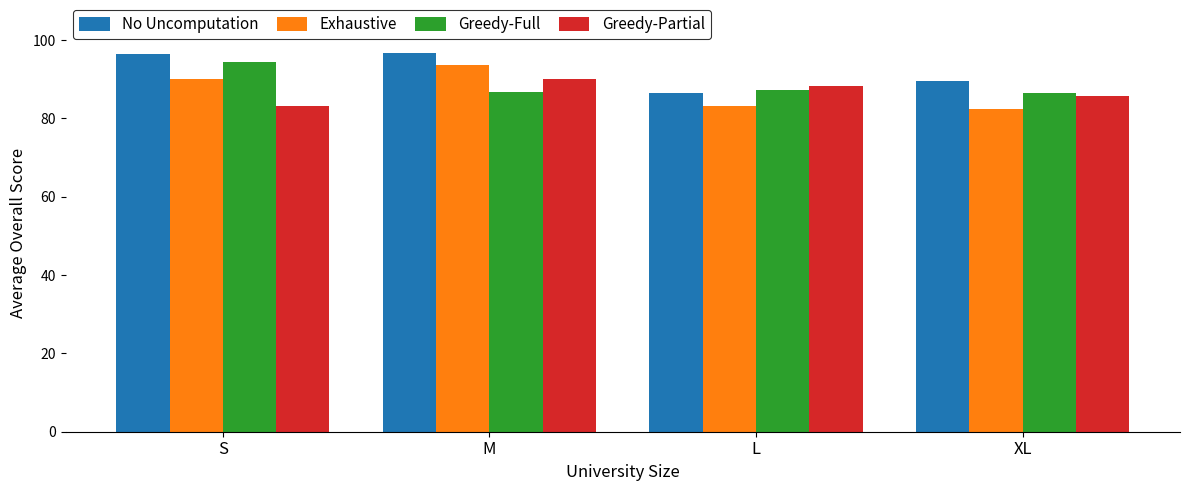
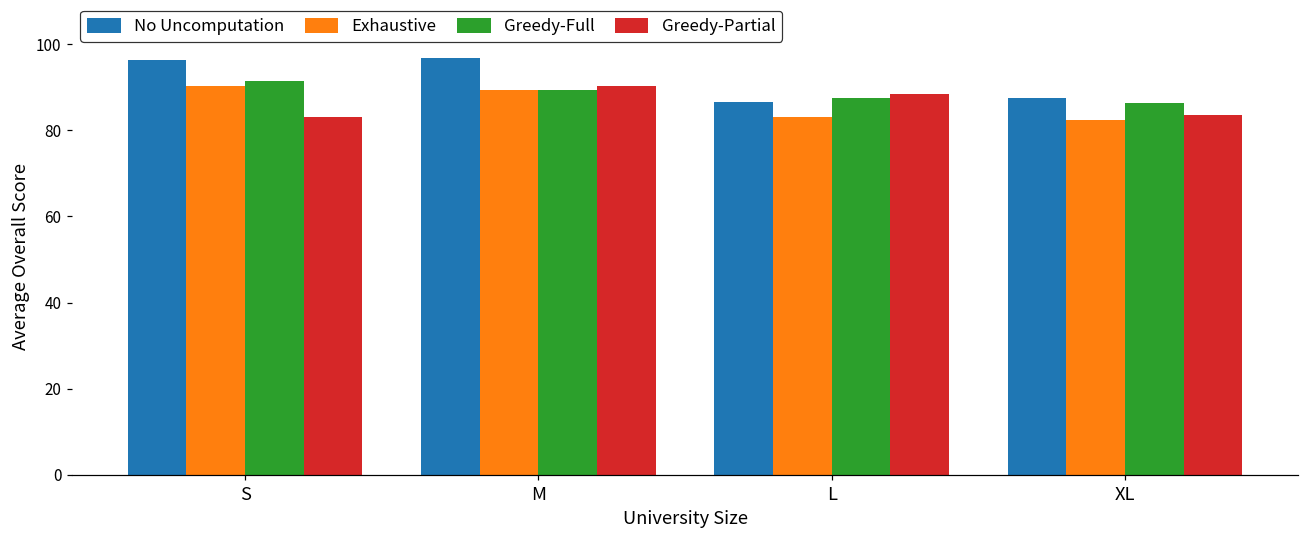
Greedy-Full, S: 94 -> 92
Exhaustive, M: 94 -> 89
Greedy-Full, M: 87 -> 89
No Uncomputation, XL: 90 -> 87
Greedy-Partial, XL: 86 -> 84
